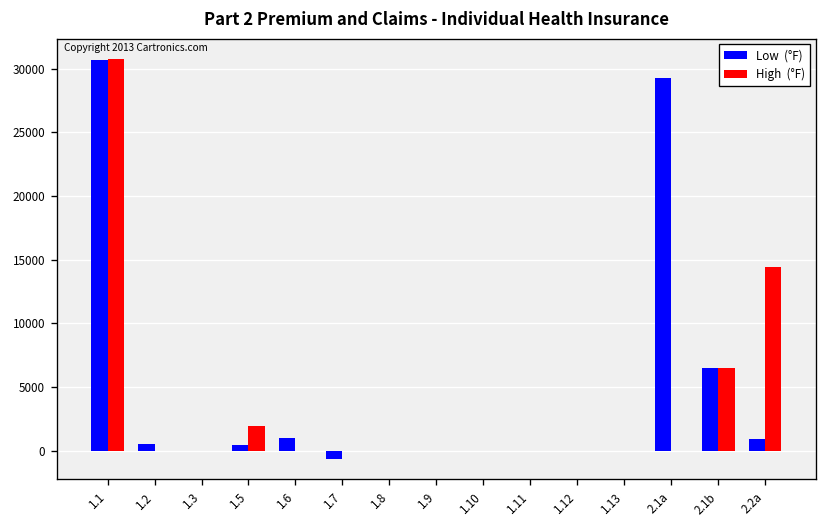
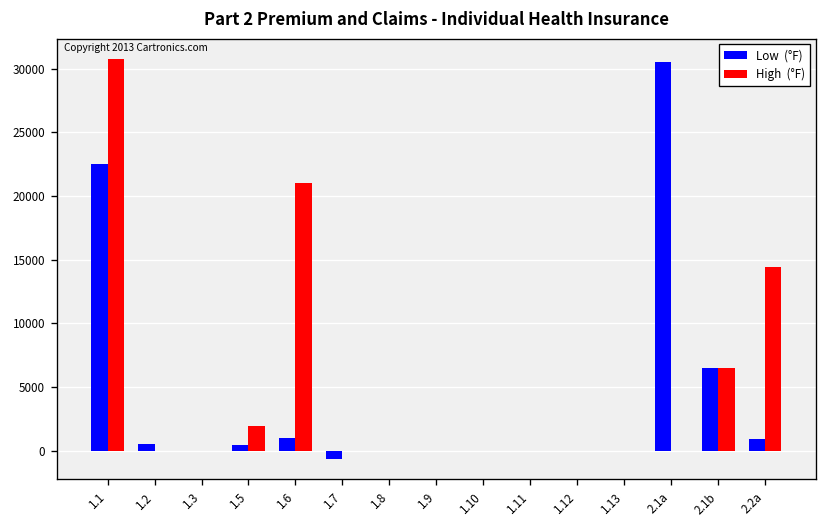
Low (°F), 1.1: 30700 -> 22500
High (°F), 1.6: 0 -> 21000
Low (°F), 2.1a: 29300 -> 30600
